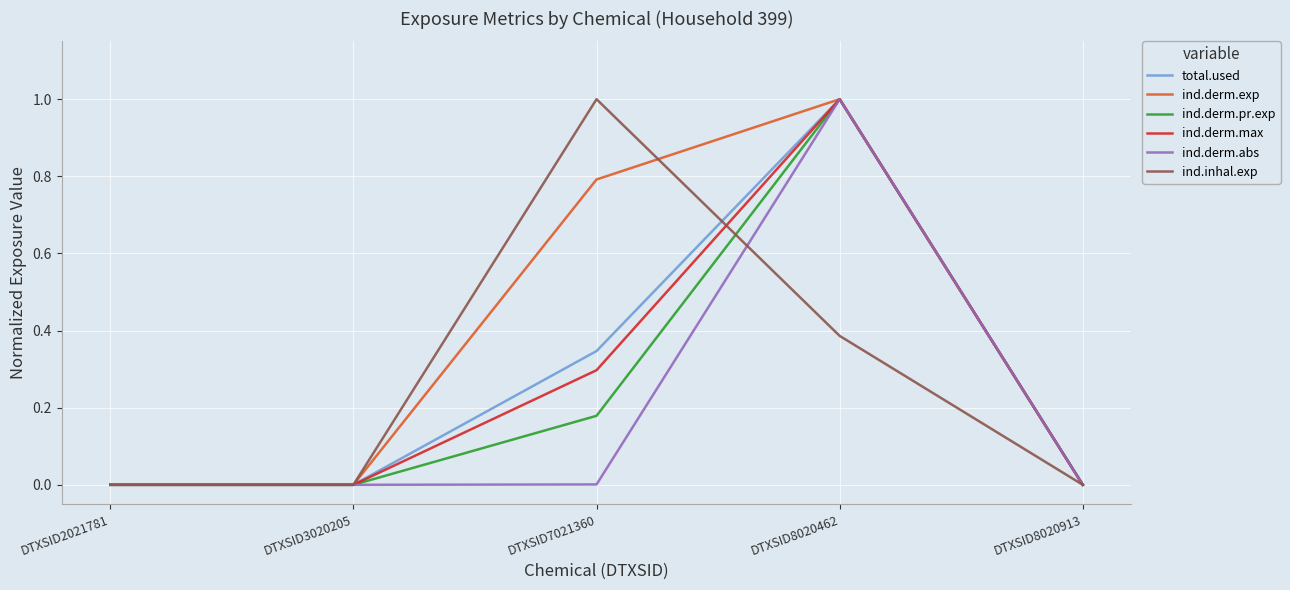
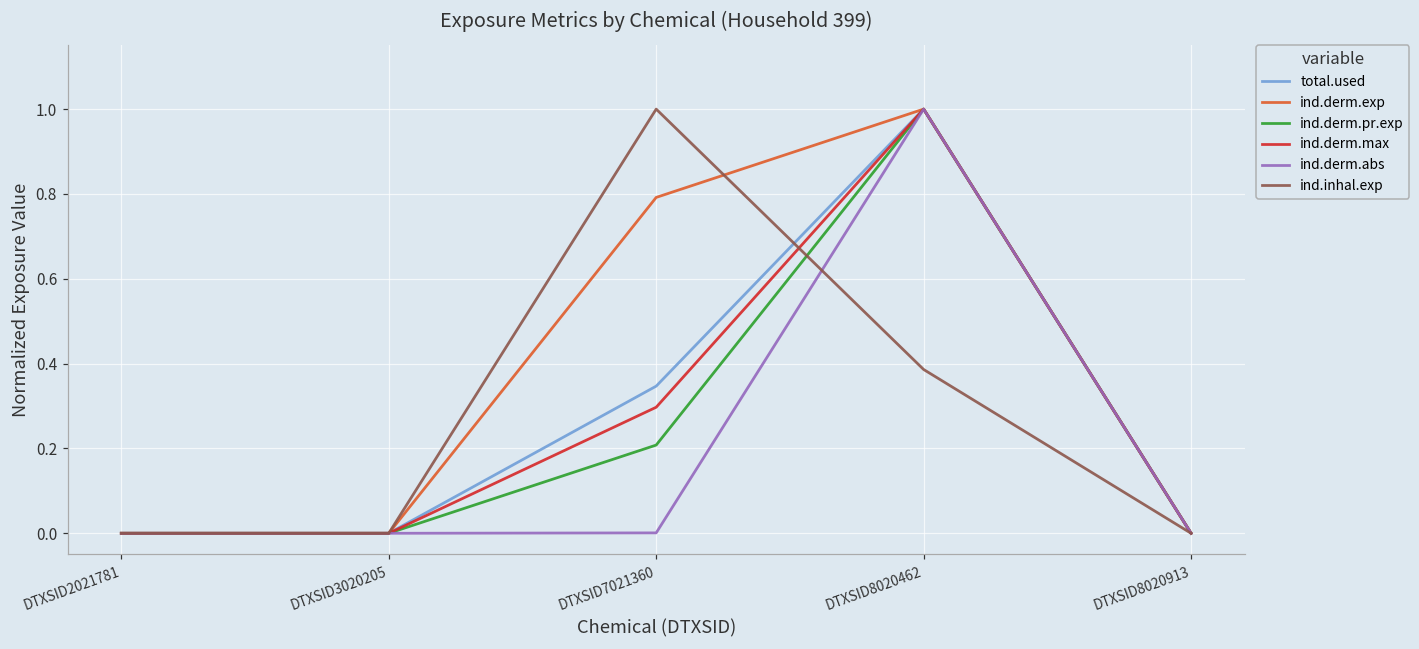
ind.derm.pr.exp, DTXSID7021360: 0.18 -> 0.21
